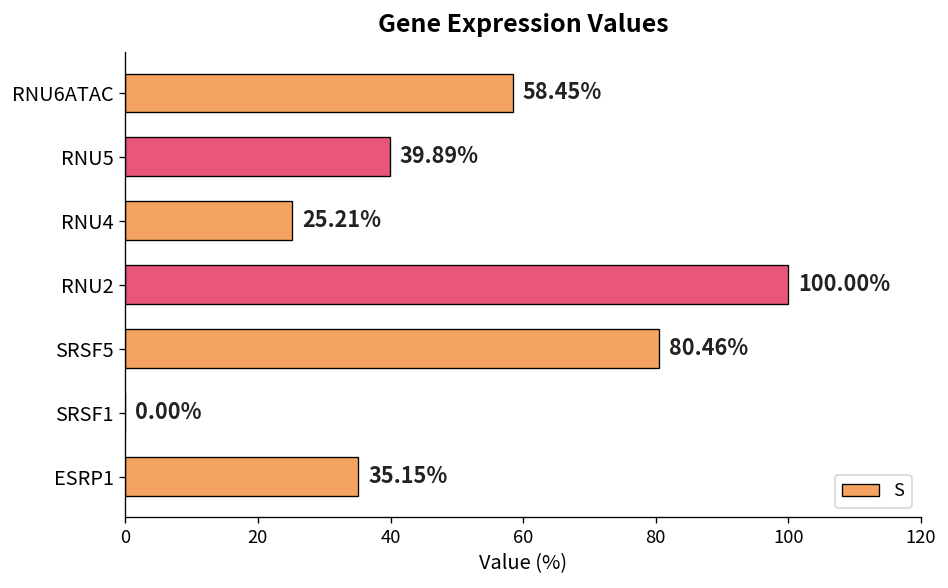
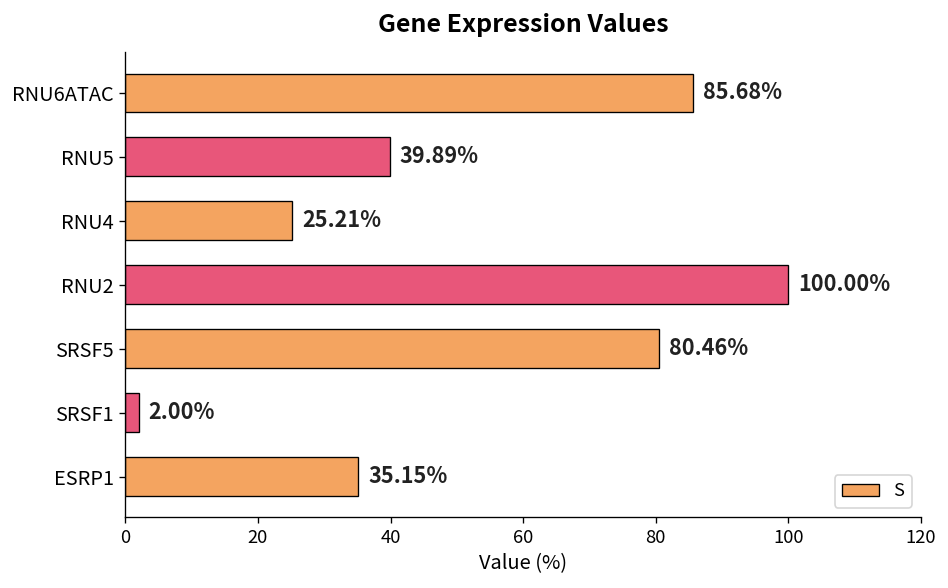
RNU6ATAC: 58.45% -> 85.68%
SRSF1: 0.00% -> 2.00%
